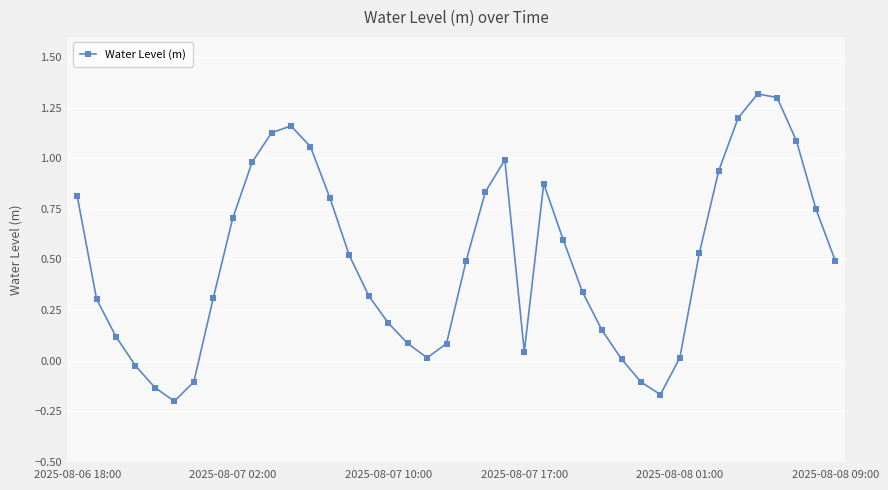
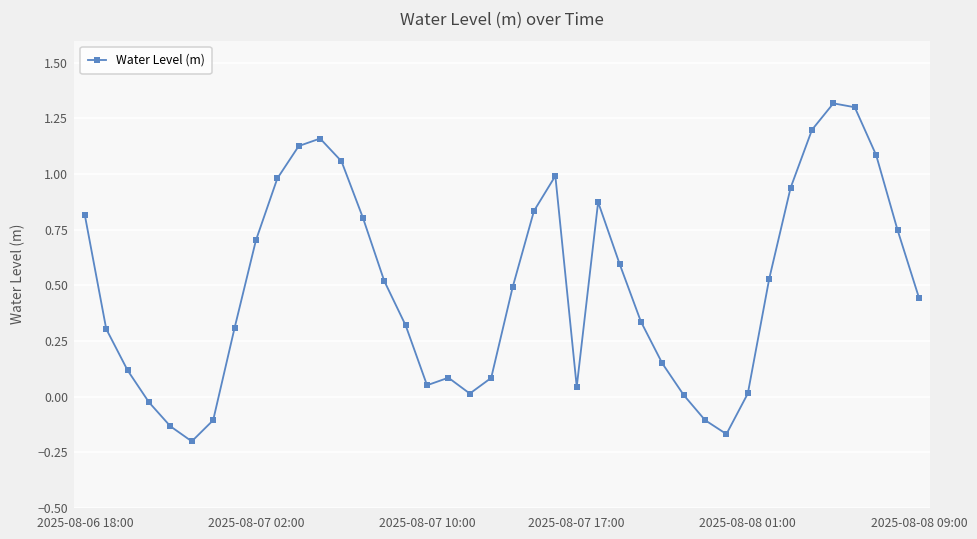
2025-08-07 10:00: 0.19 -> 0.05
2025-08-08 09:00: 0.49 -> 0.45
